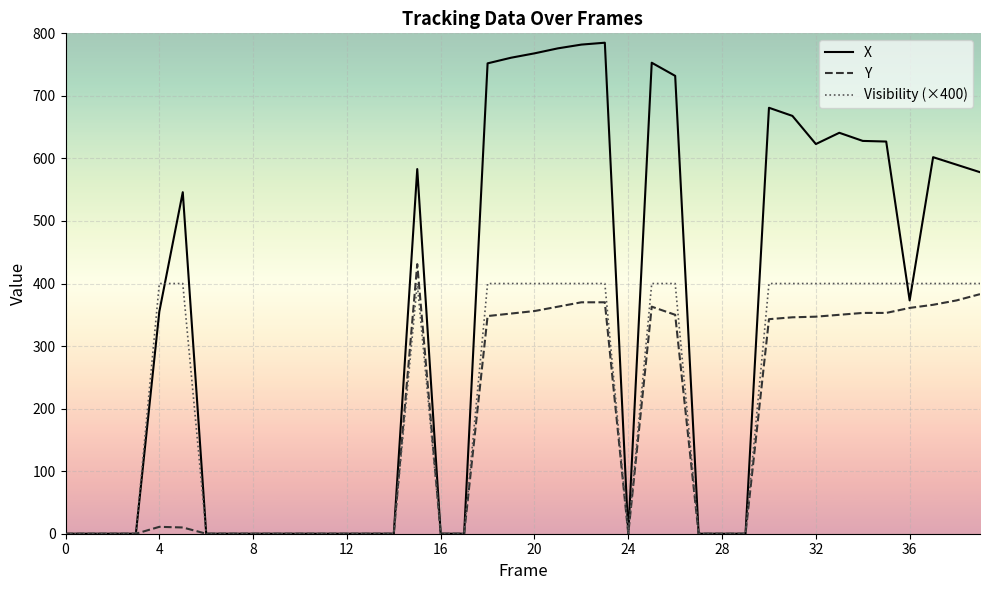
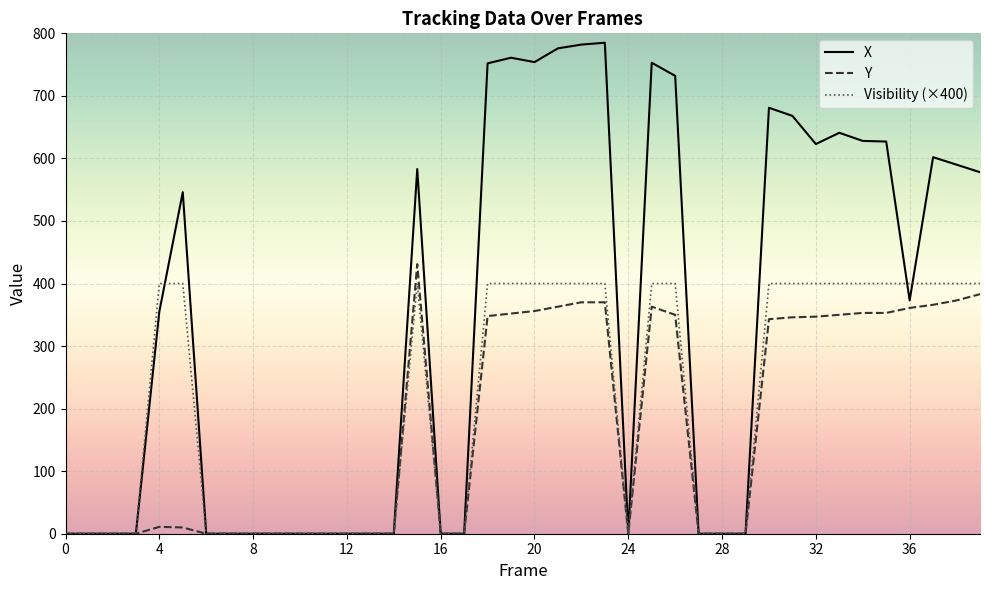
X, 20: 770 -> 750
